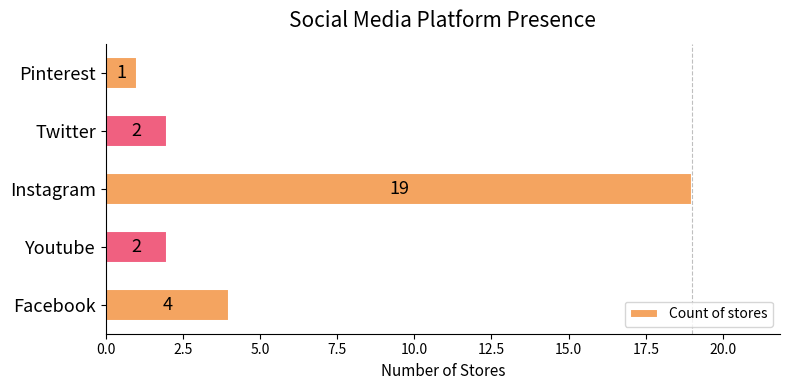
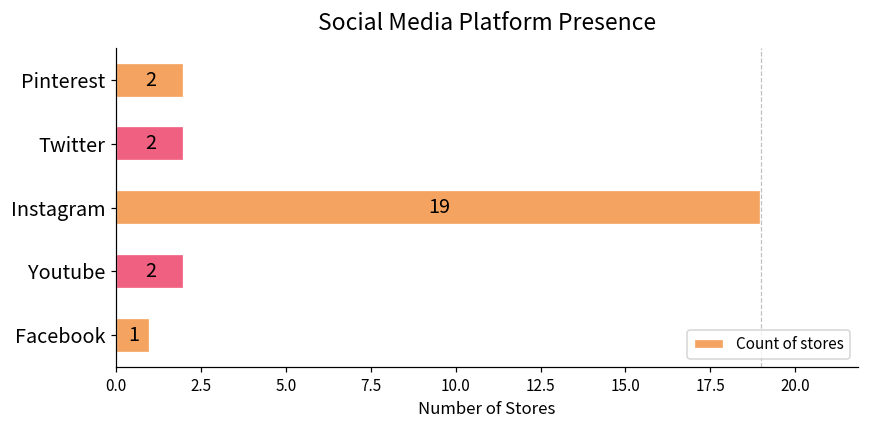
Pinterest: 1 -> 2
Facebook: 4 -> 1
